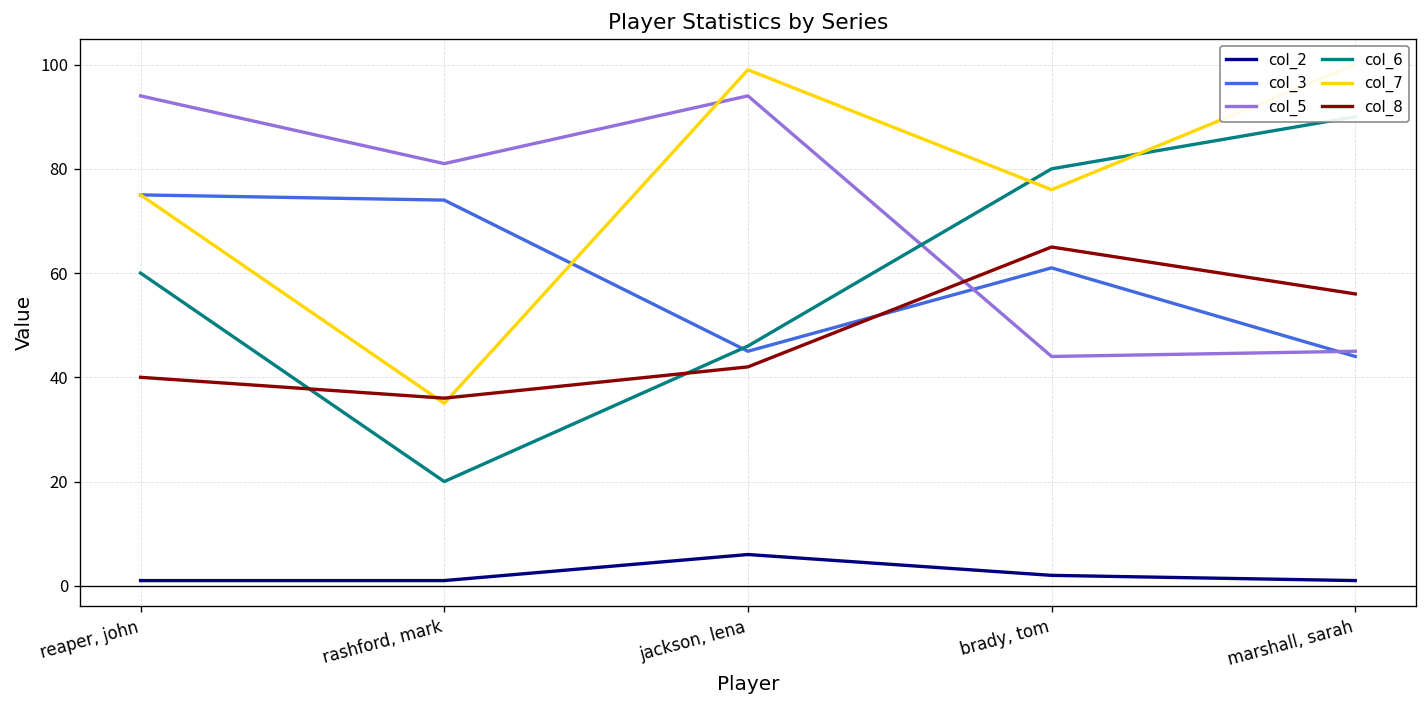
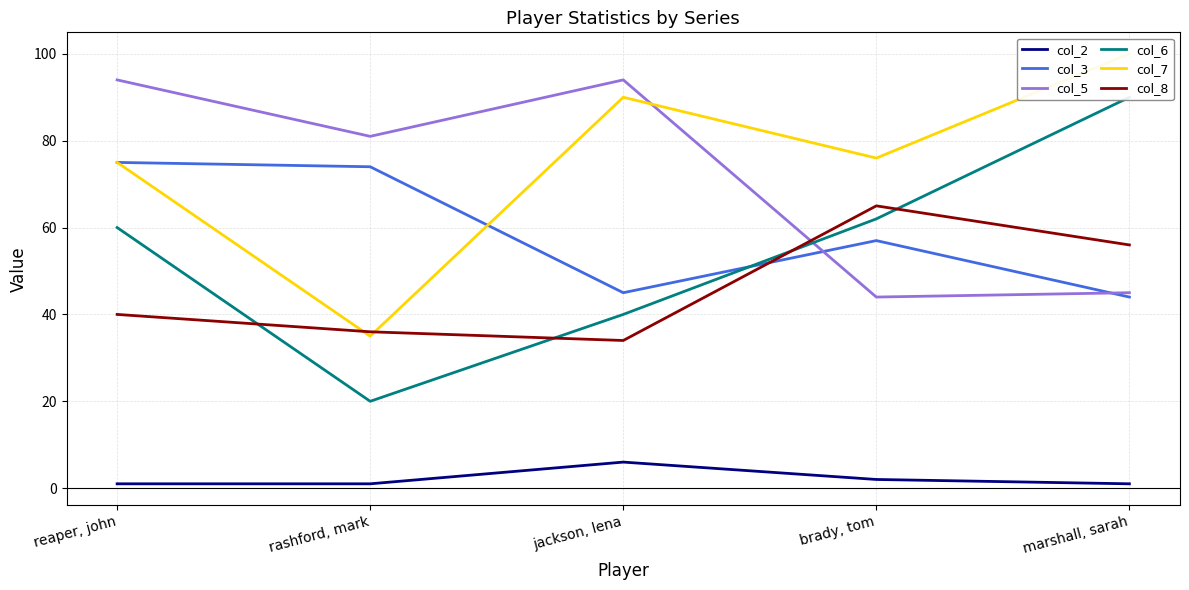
col_6, jackson, lena: 46 -> 40
col_7, jackson, lena: 99 -> 90
col_8, jackson, lena: 42 -> 34
col_3, brady, tom: 61 -> 57
col_6, brady, tom: 80 -> 62
